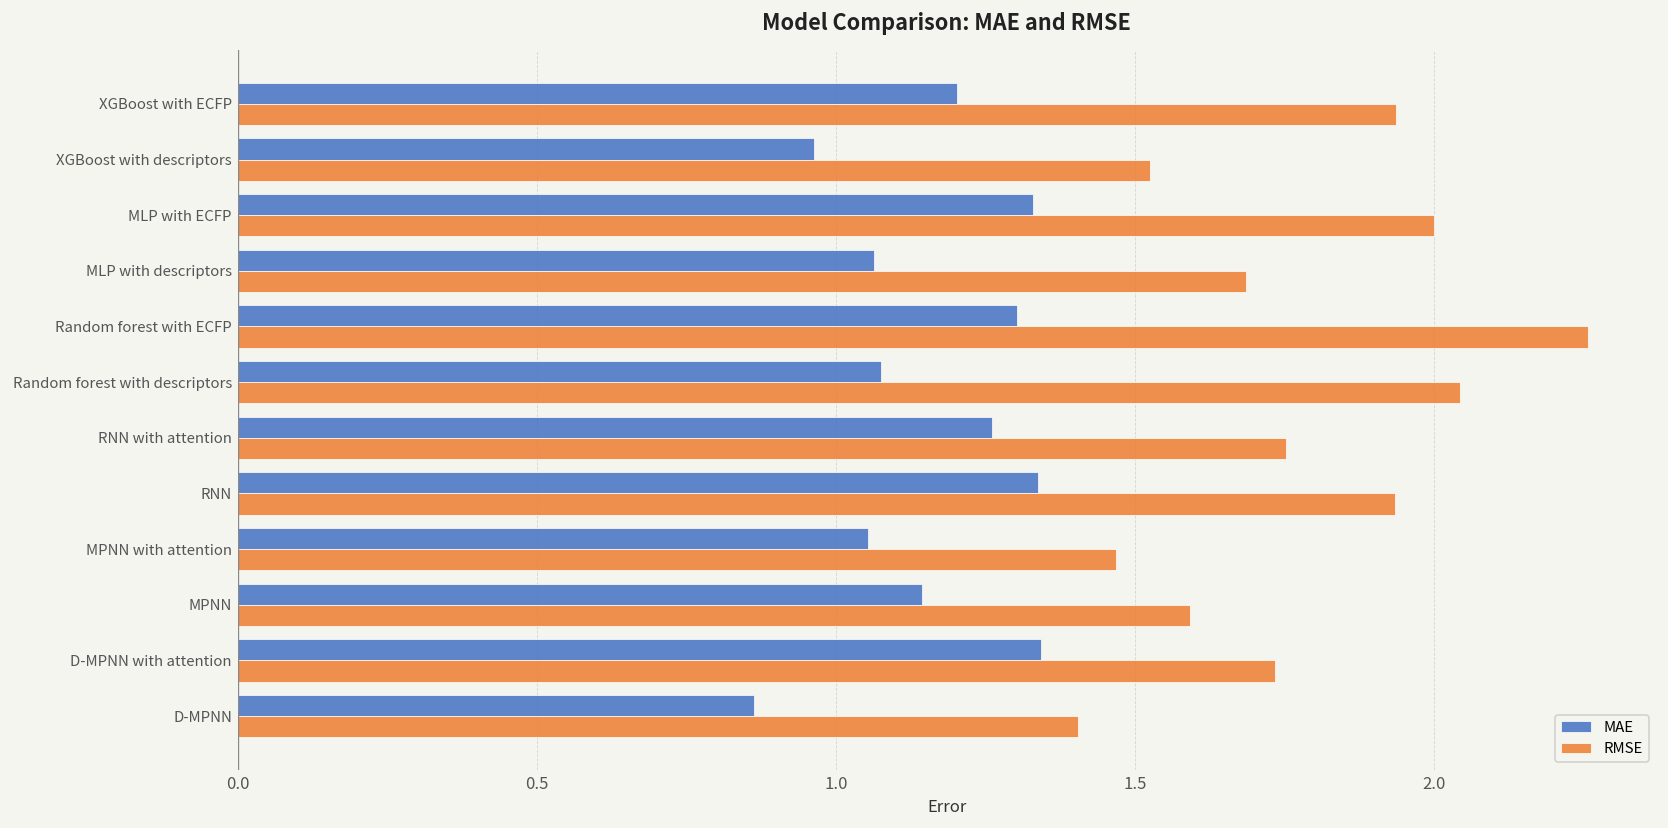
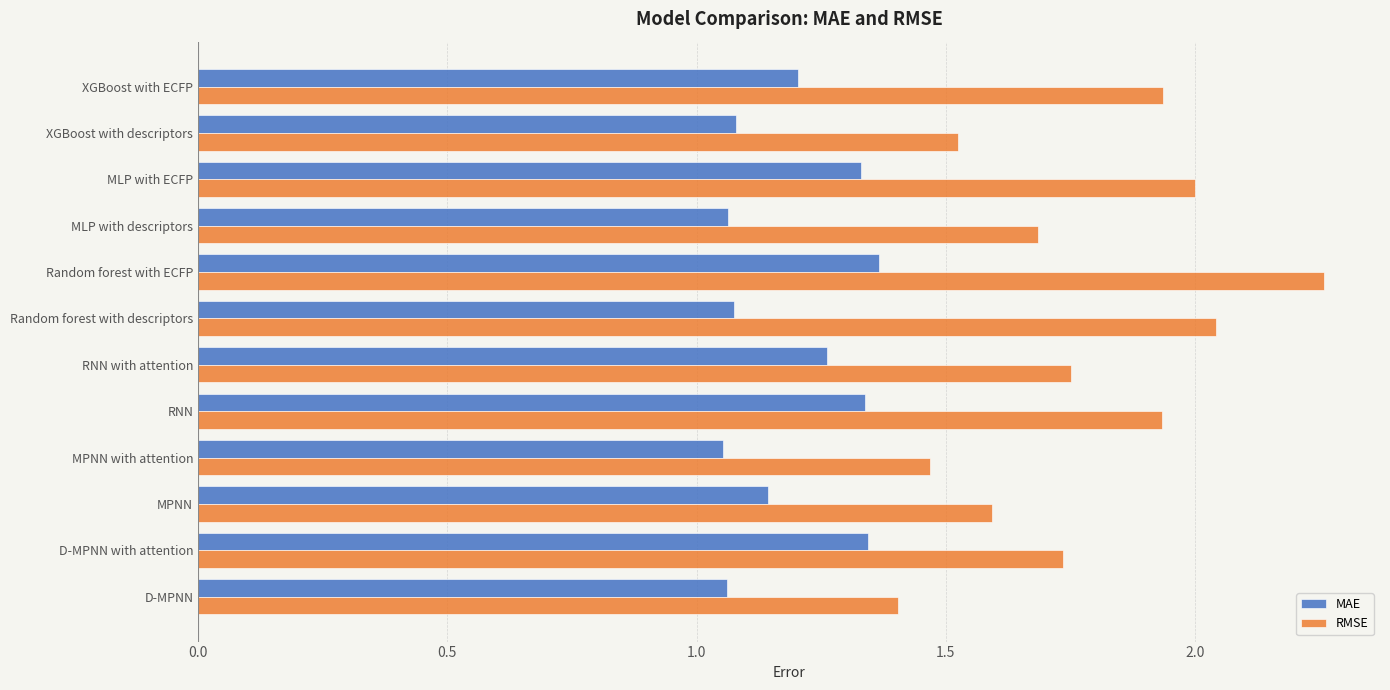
MAE, XGBoost with descriptors: 0.96 -> 1.08
MAE, Random forest with ECFP: 1.30 -> 1.37
MAE, D-MPNN: 0.86 -> 1.06
